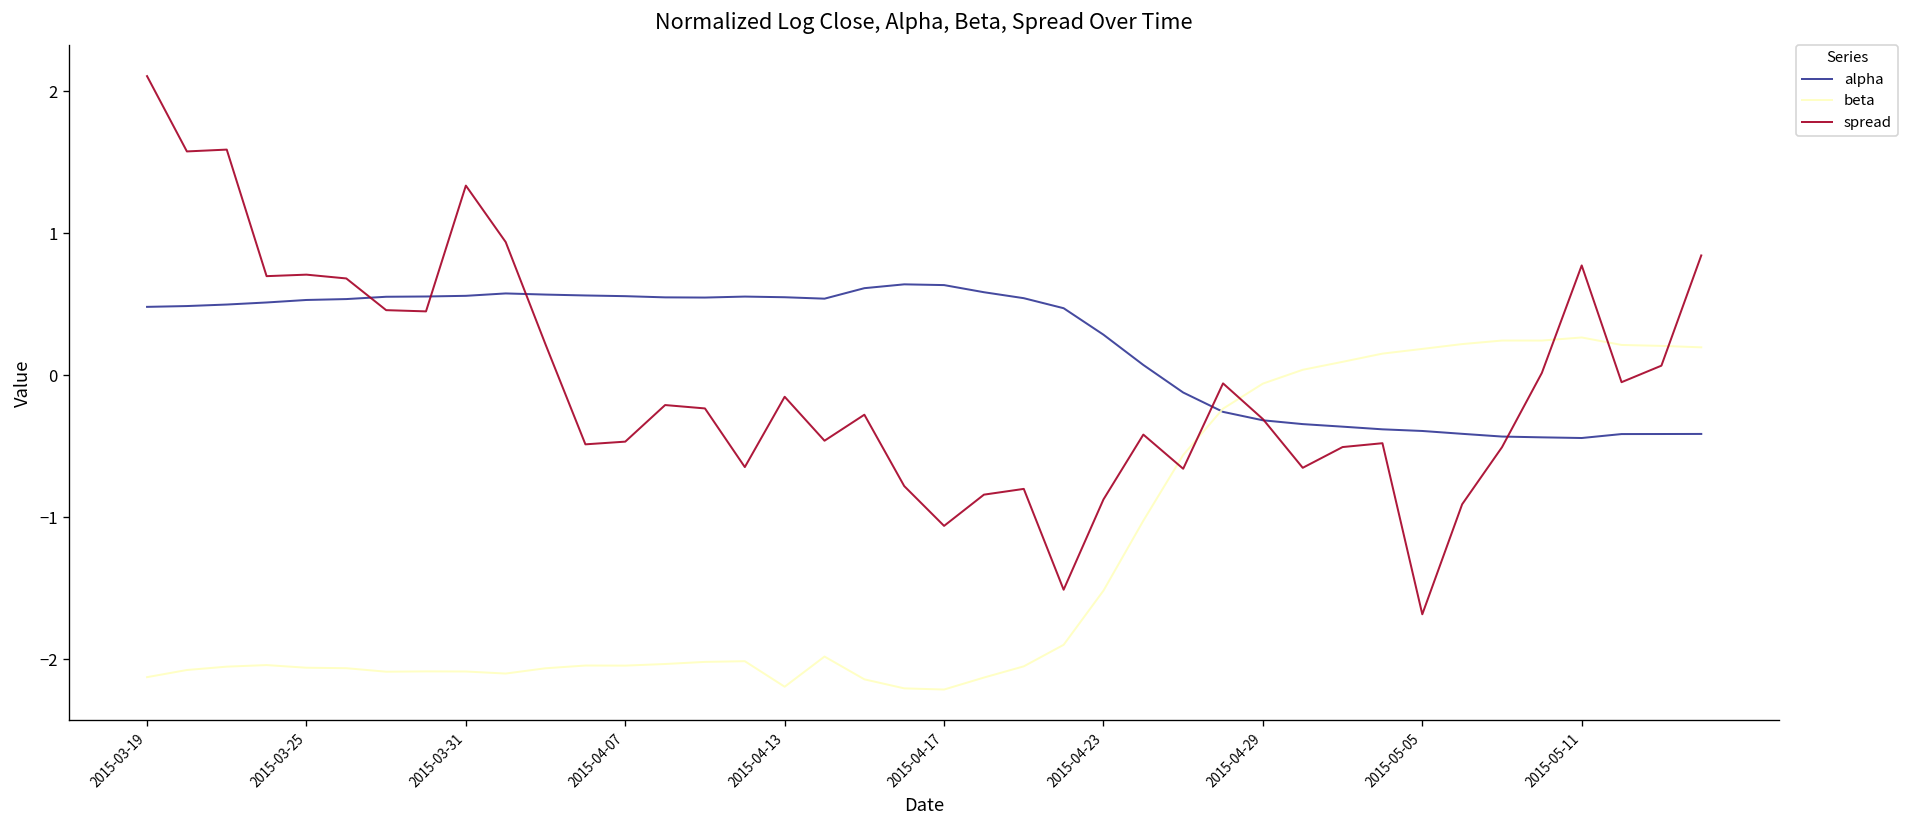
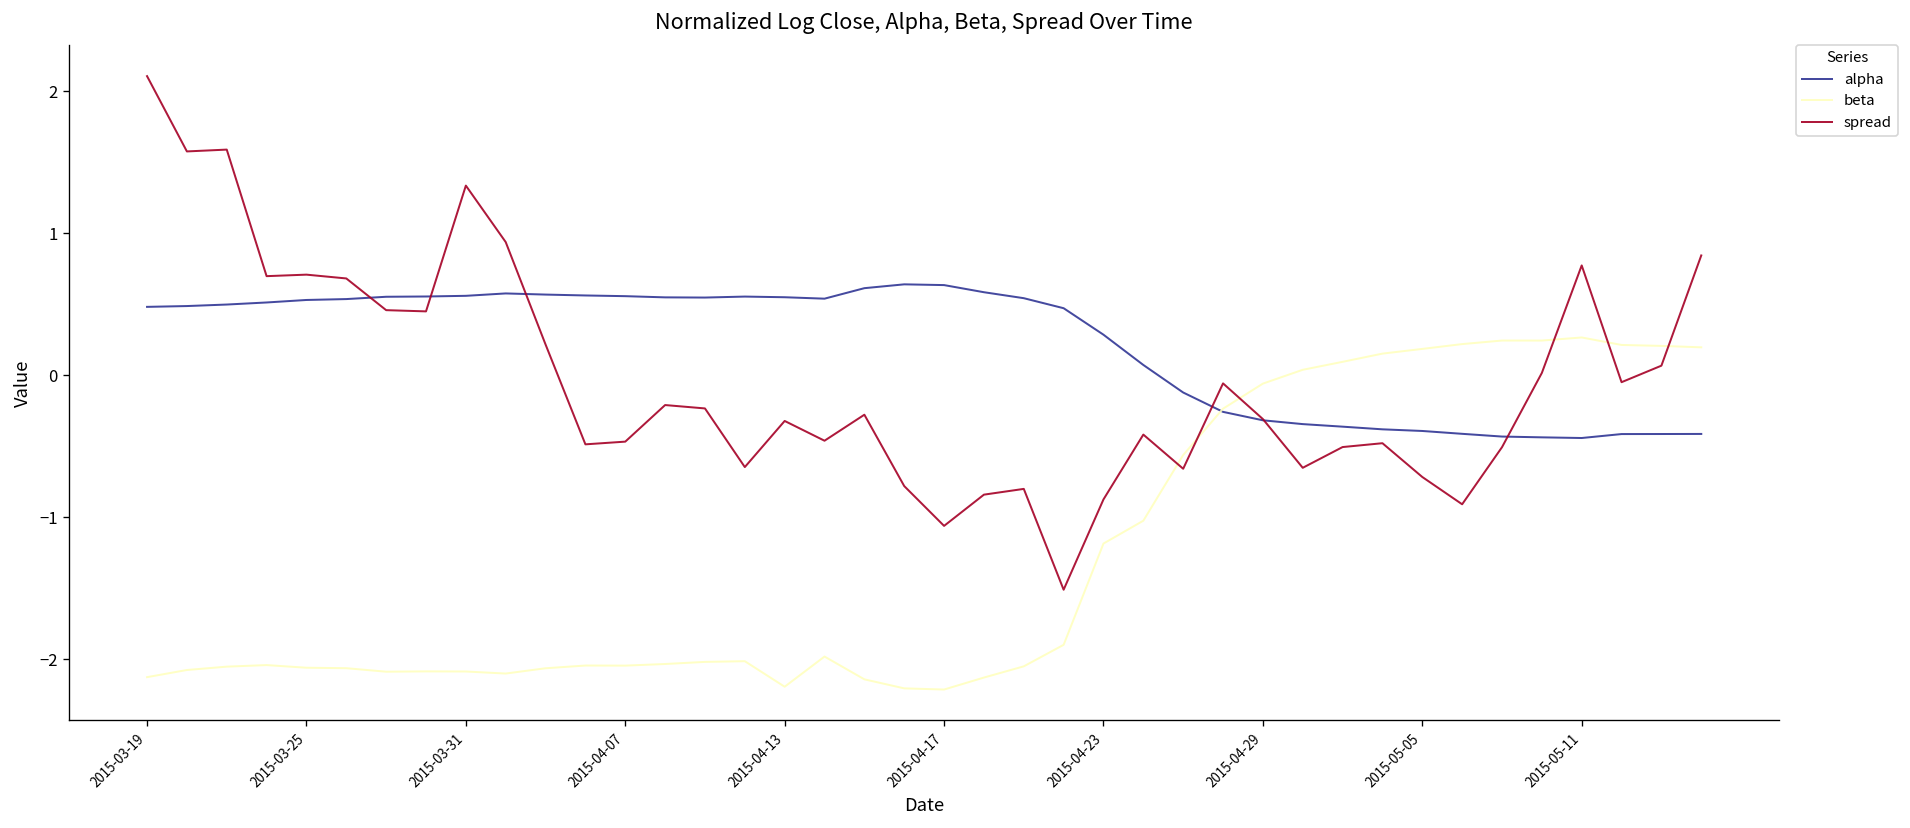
spread, 2015-04-13: -0.15 -> -0.32
beta, 2015-04-23: -1.52 -> -1.19
spread, 2015-05-05: -1.68 -> -0.72
